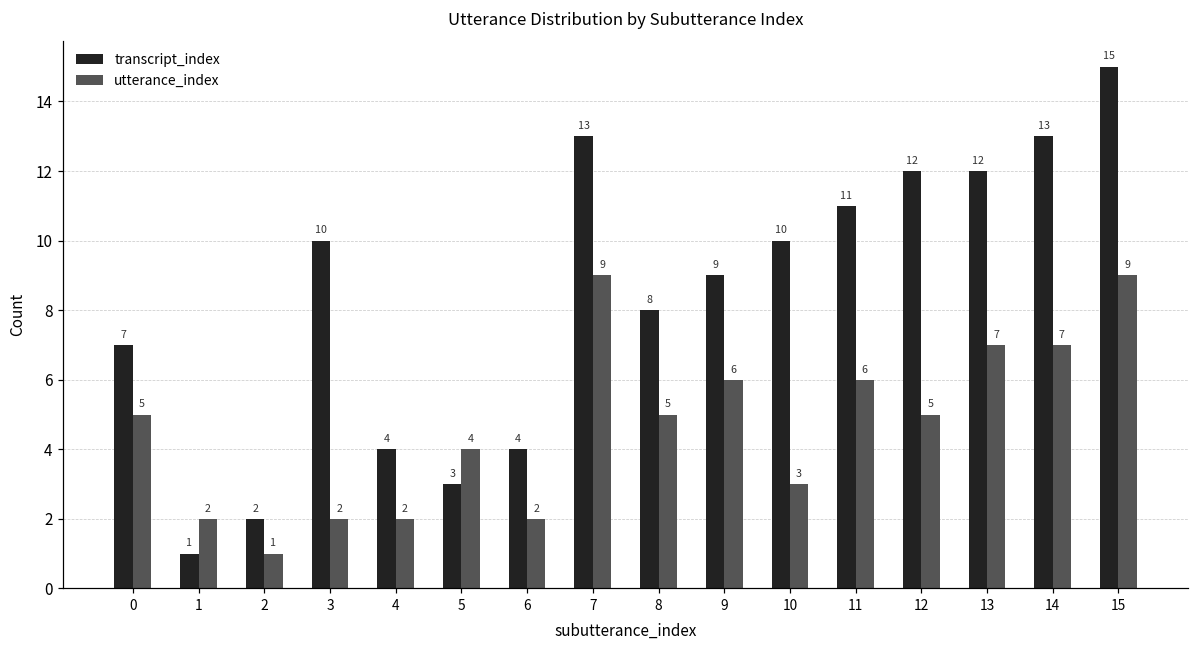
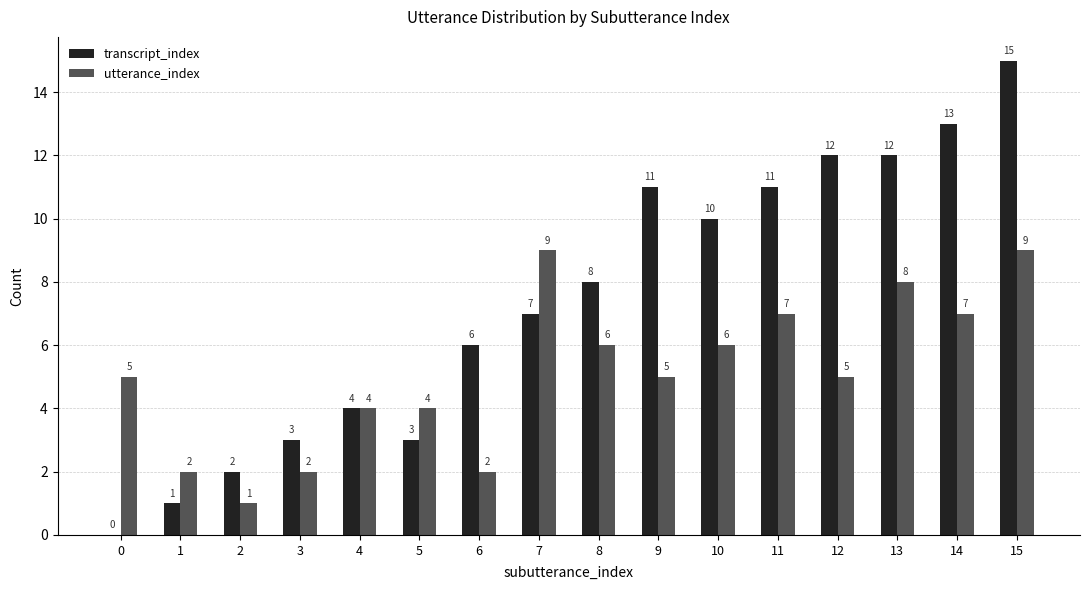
transcript_index, 0: 7 -> 0
transcript_index, 3: 10 -> 3
utterance_index, 4: 2 -> 4
transcript_index, 6: 4 -> 6
transcript_index, 7: 13 -> 7
utterance_index, 8: 5 -> 6
transcript_index, 9: 9 -> 11
utterance_index, 9: 6 -> 5
utterance_index, 10: 3 -> 6
utterance_index, 11: 6 -> 7
utterance_index, 13: 7 -> 8
